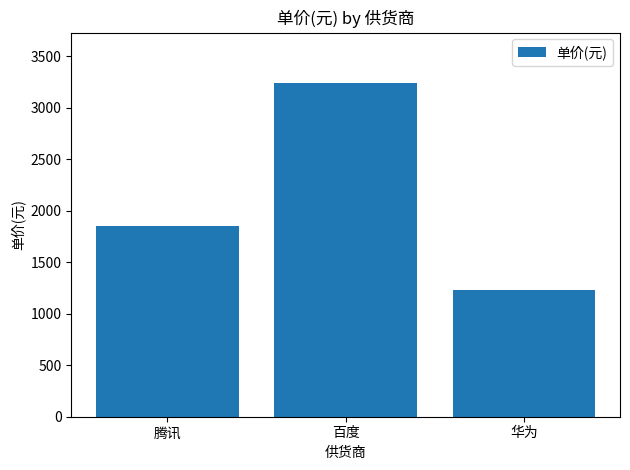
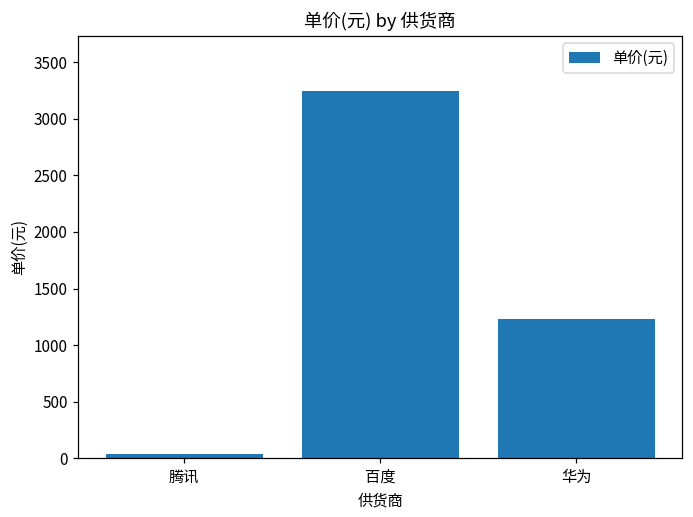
腾讯: 1850 -> 30
